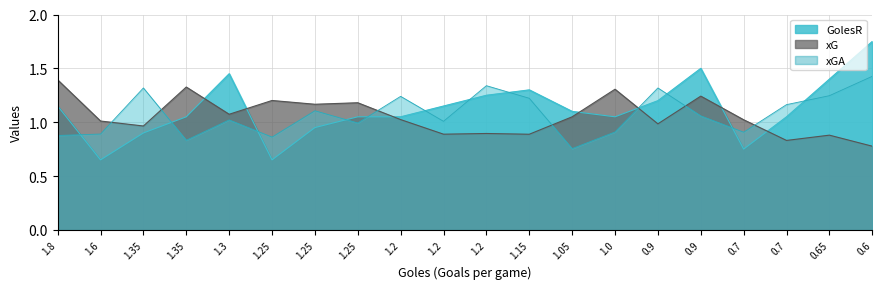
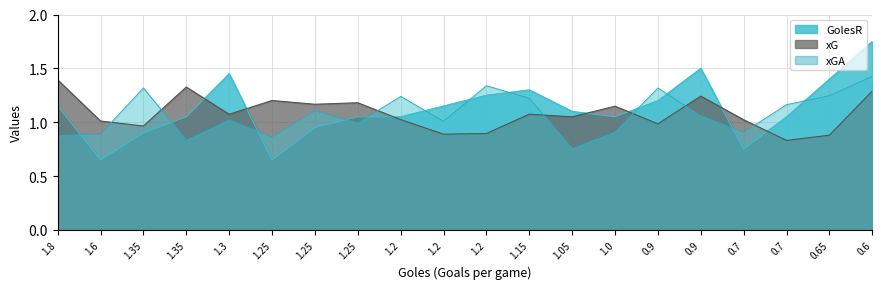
xG, 1.15: 0.89 -> 1.07
xG, 1.0: 1.31 -> 1.15
xG, 0.6: 0.78 -> 1.29
